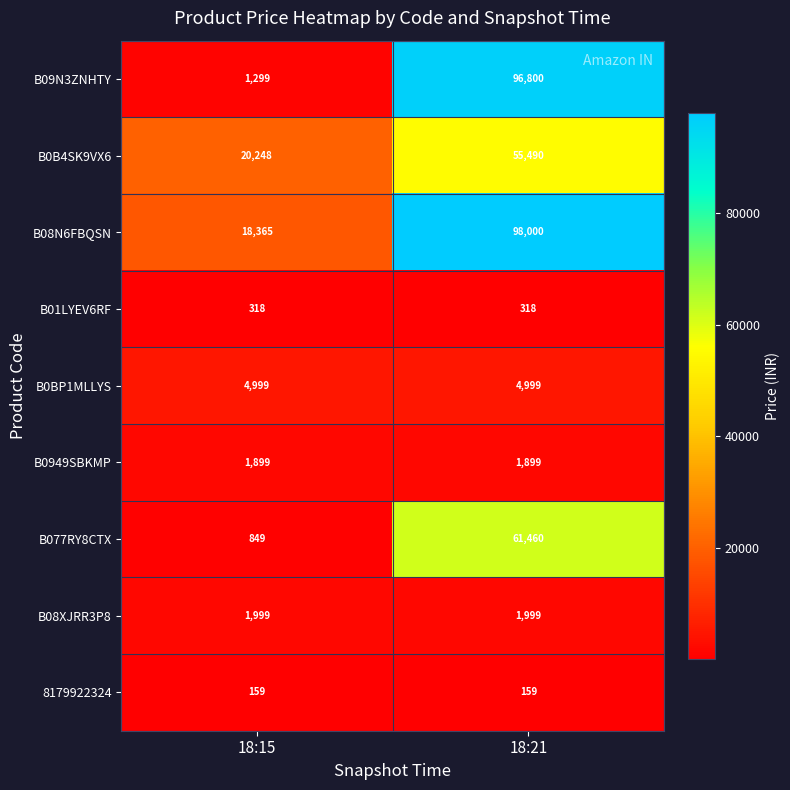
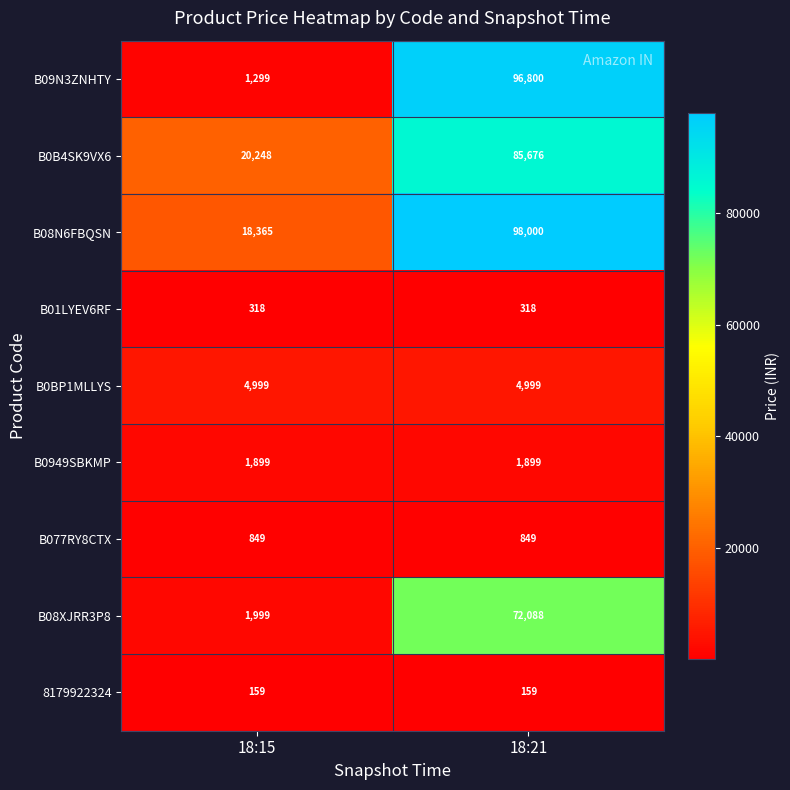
B0B4SK9VX6, 18:21: 55,490 -> 85,676
B077RY8CTX, 18:21: 61,460 -> 849
B08XJRR3P8, 18:21: 1,999 -> 72,088
